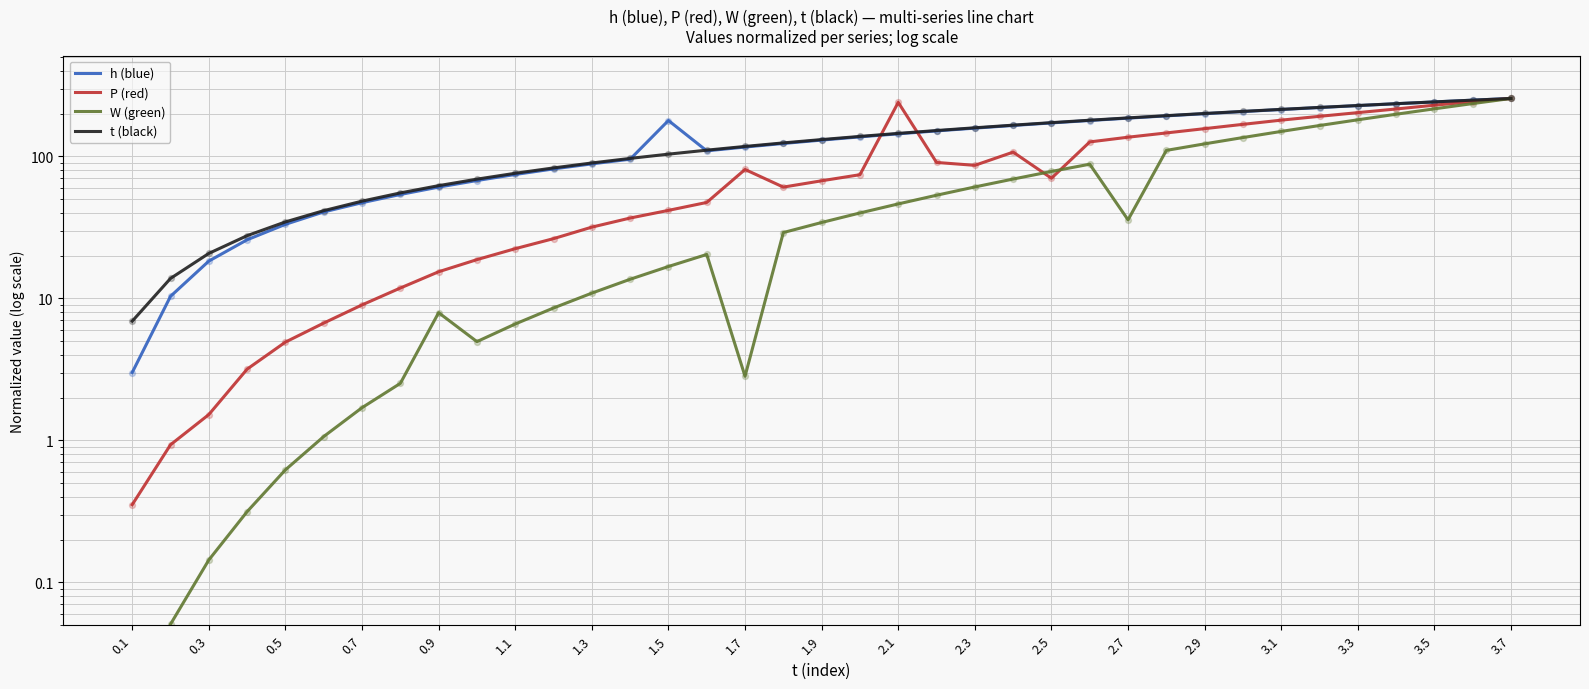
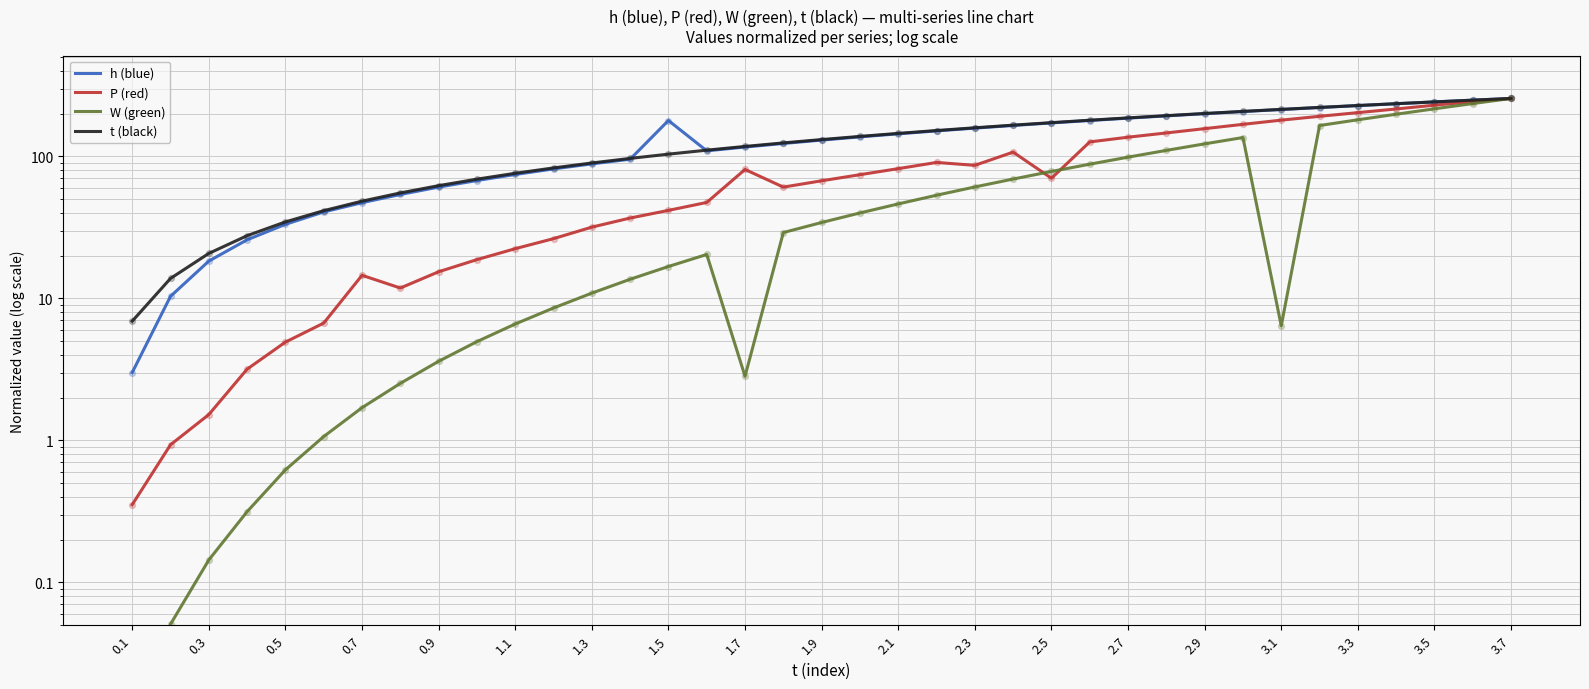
P (red), 0.7: 9 -> 15
W (green), 0.9: 8 -> 3.6
P (red), 2.1: 240 -> 80
W (green), 2.7: 36 -> 100
W (green), 3.1: 150 -> 6
